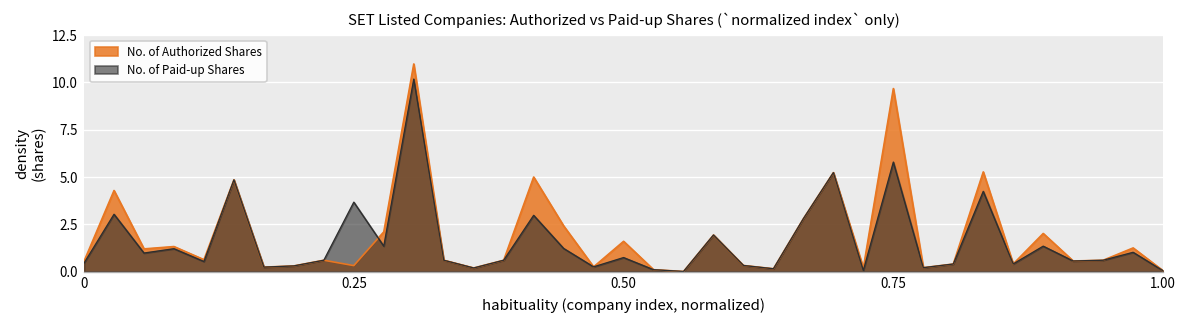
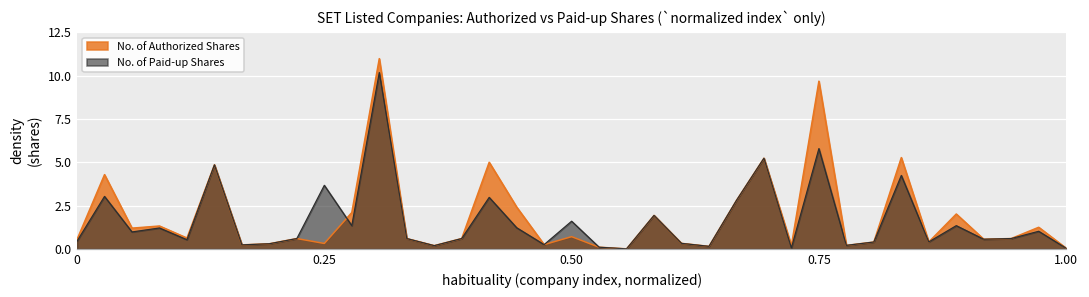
No. of Authorized Shares, 0.50: 1.6 -> 0.7
No. of Paid-up Shares, 0.50: 0.7 -> 1.6
